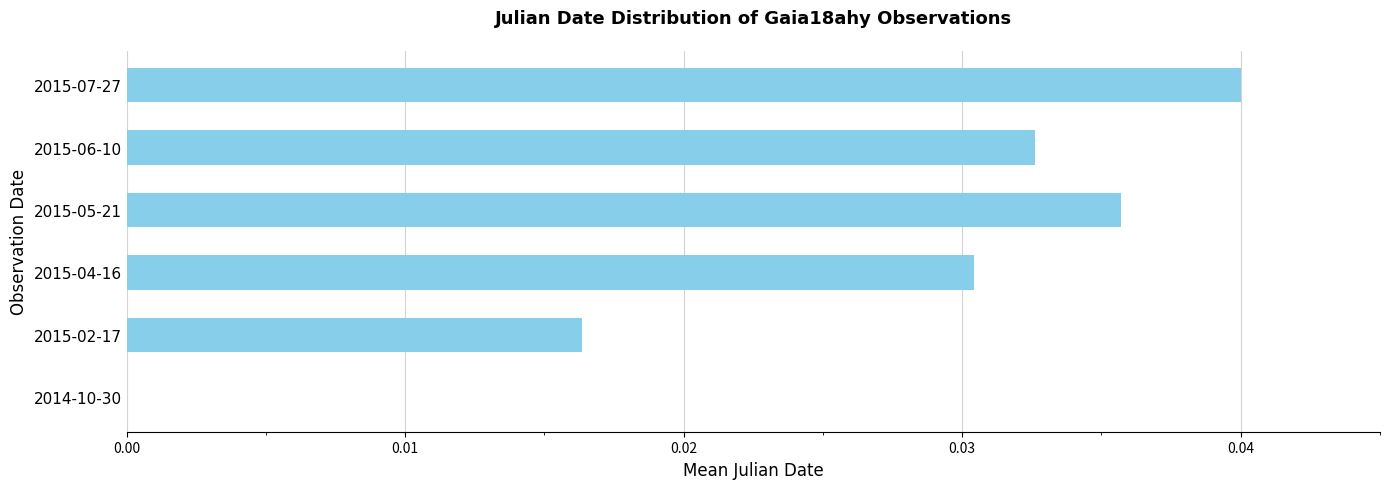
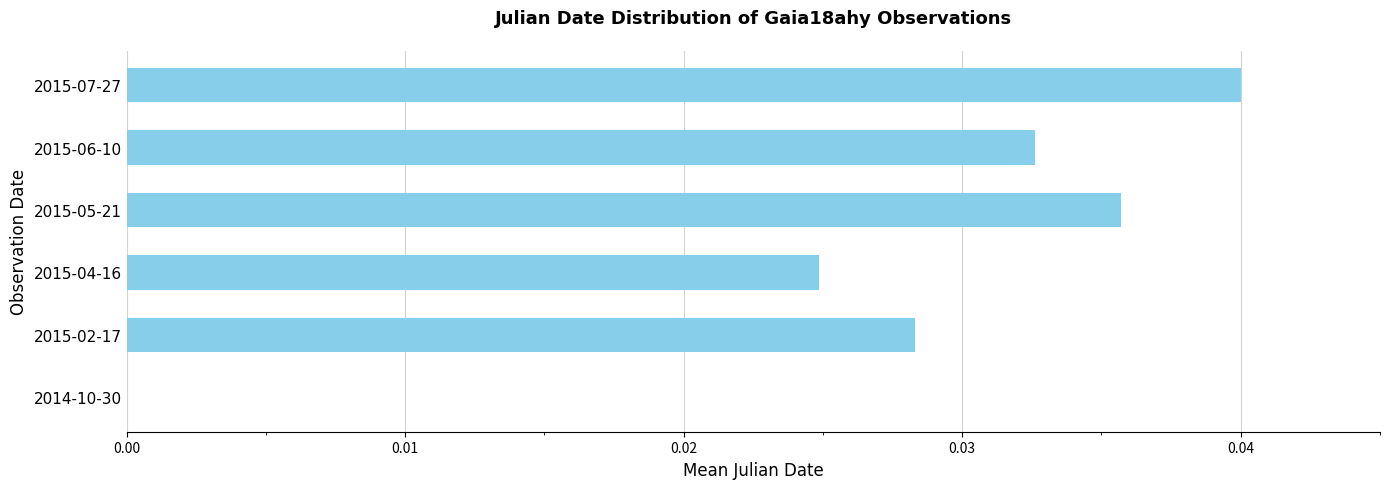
2015-04-16: 0.0304 -> 0.0248
2015-02-17: 0.0163 -> 0.0283
